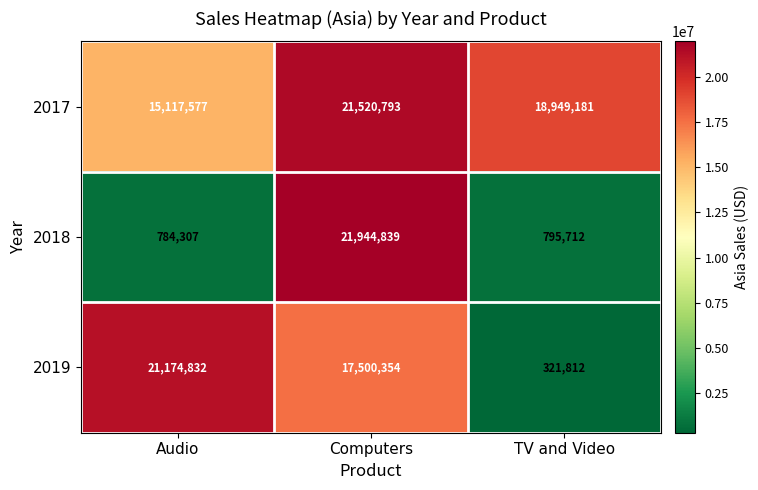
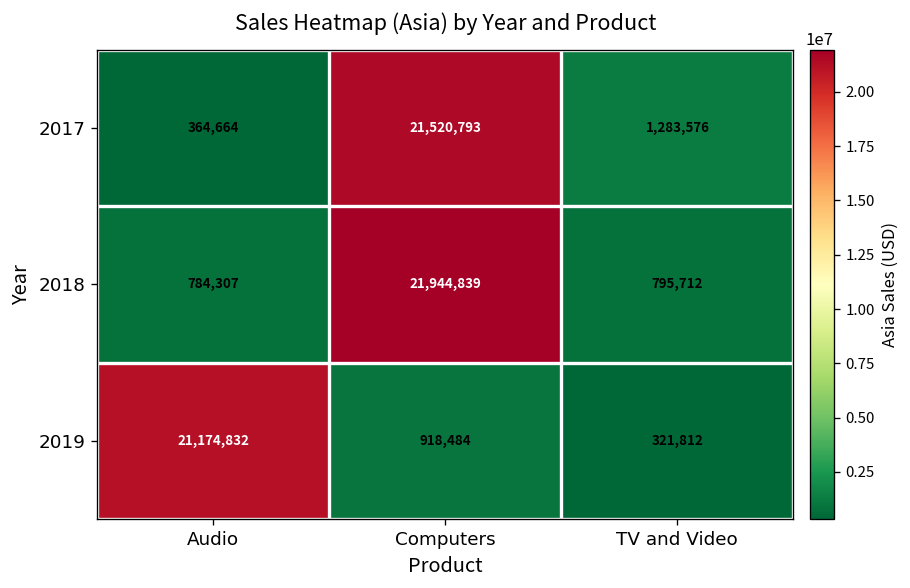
2017, Audio: 15,117,577 -> 364,664
2017, TV and Video: 18,949,181 -> 1,283,576
2019, Computers: 17,500,354 -> 918,484
